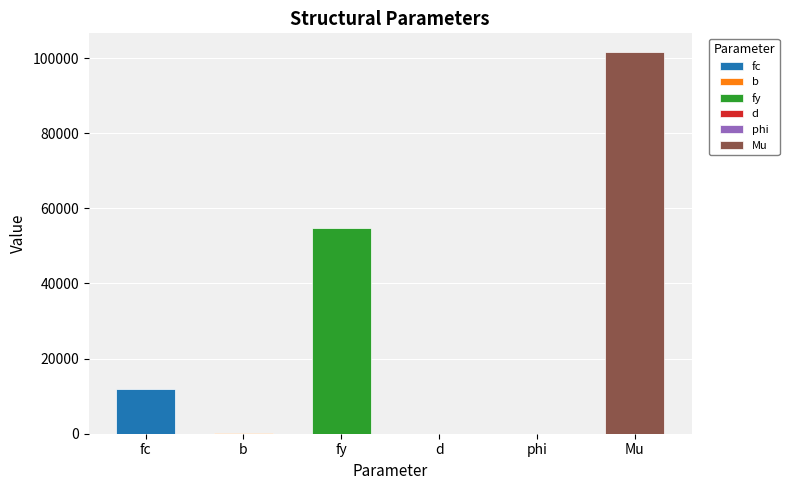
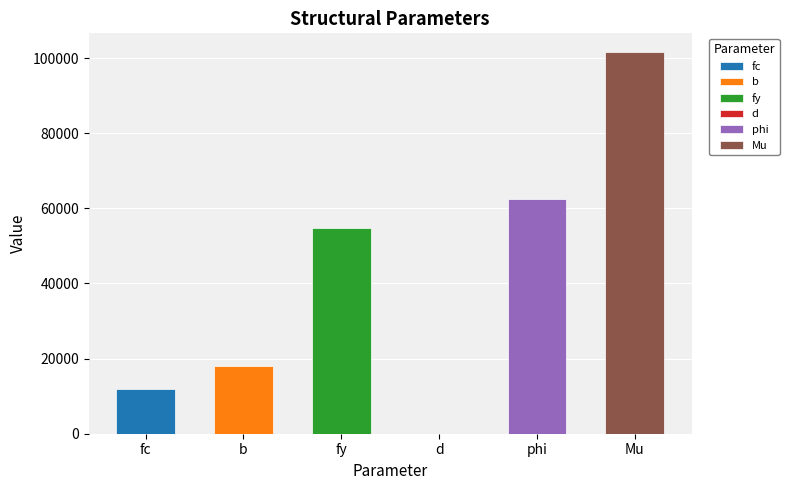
b: 0 -> 18000
phi: 0 -> 63000
